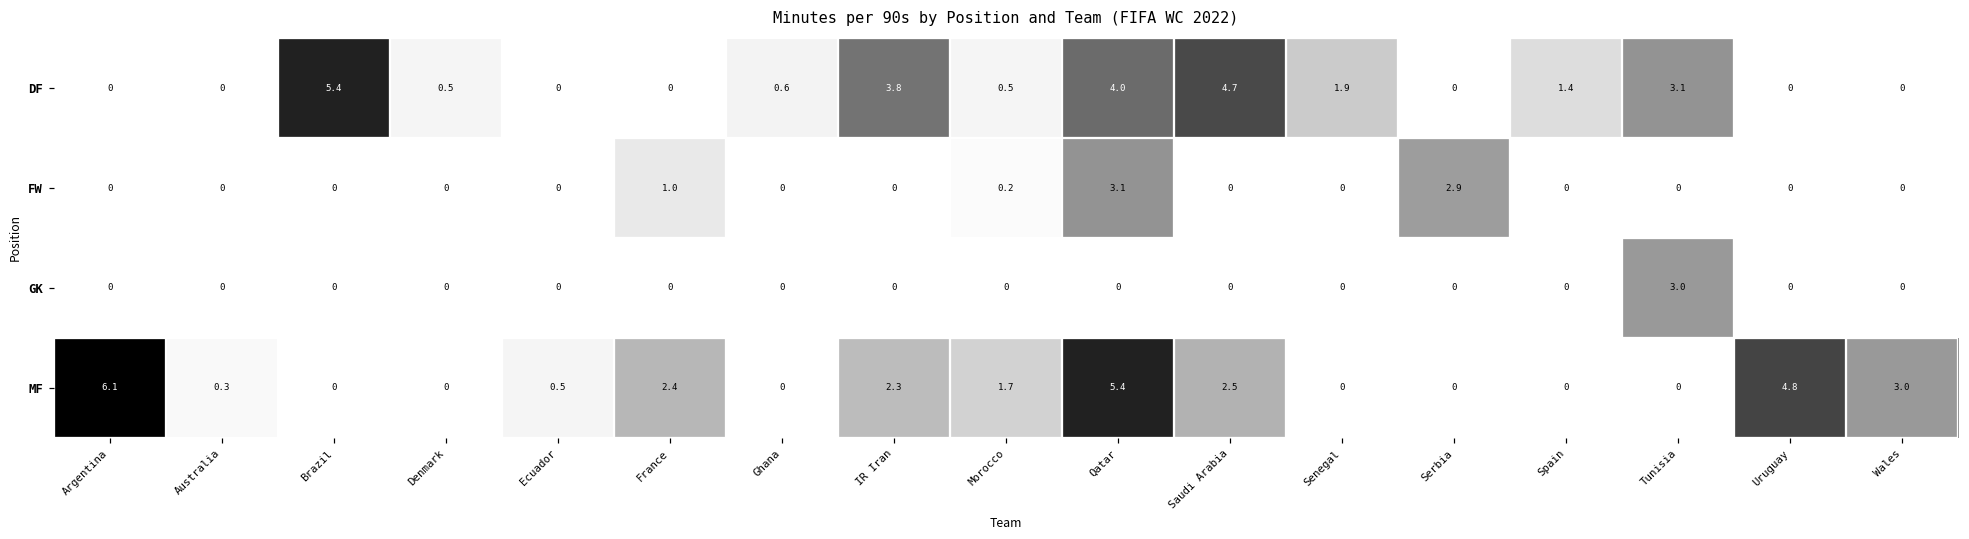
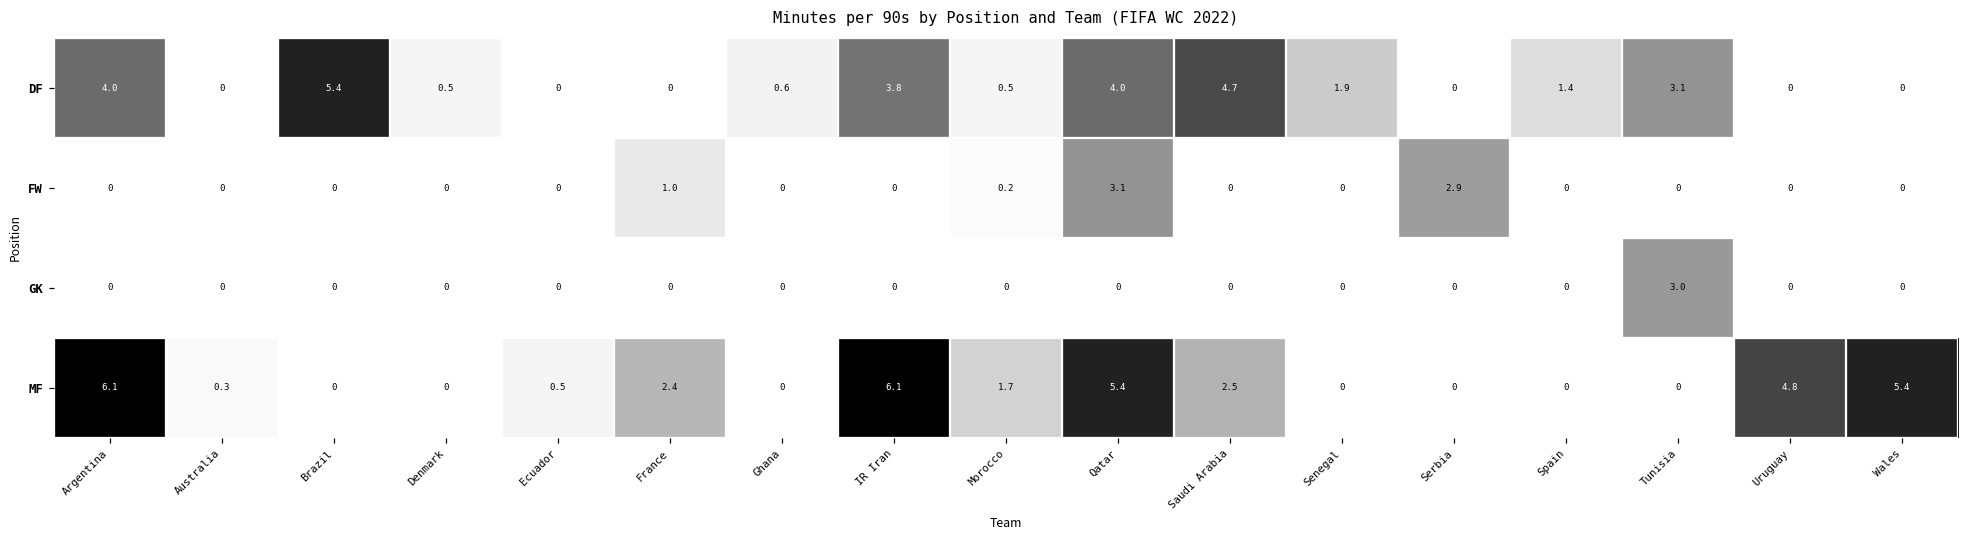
DF, Argentina: 0 -> 4.0
MF, IR Iran: 2.3 -> 6.1
MF, Wales: 3.0 -> 5.4
